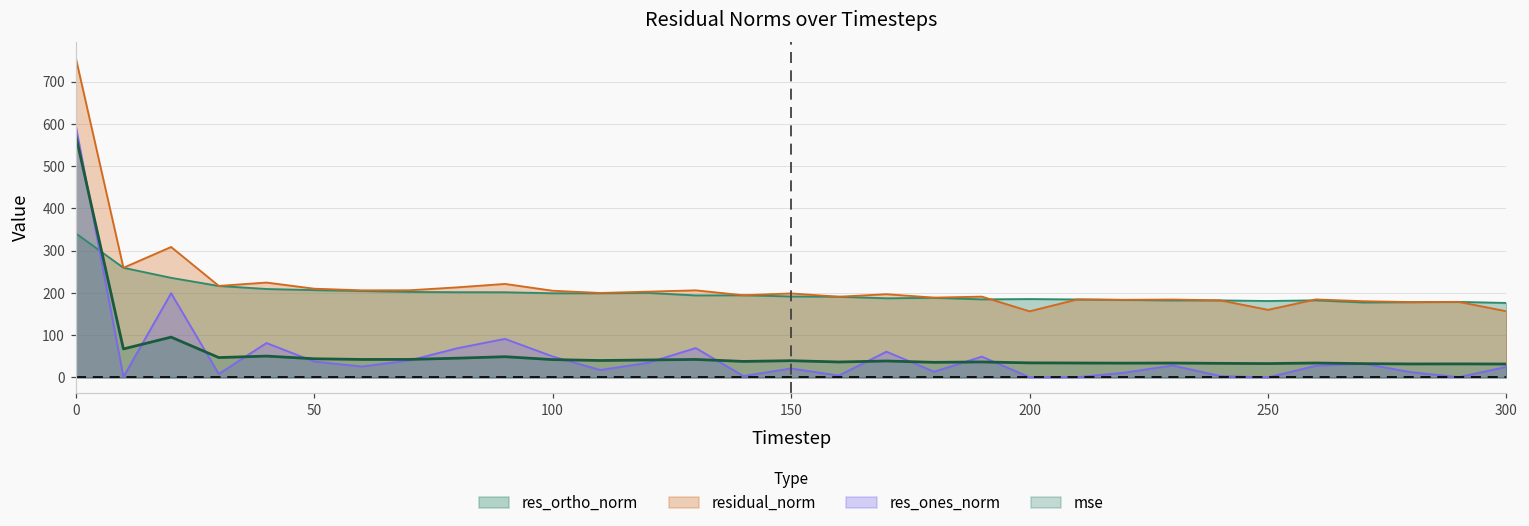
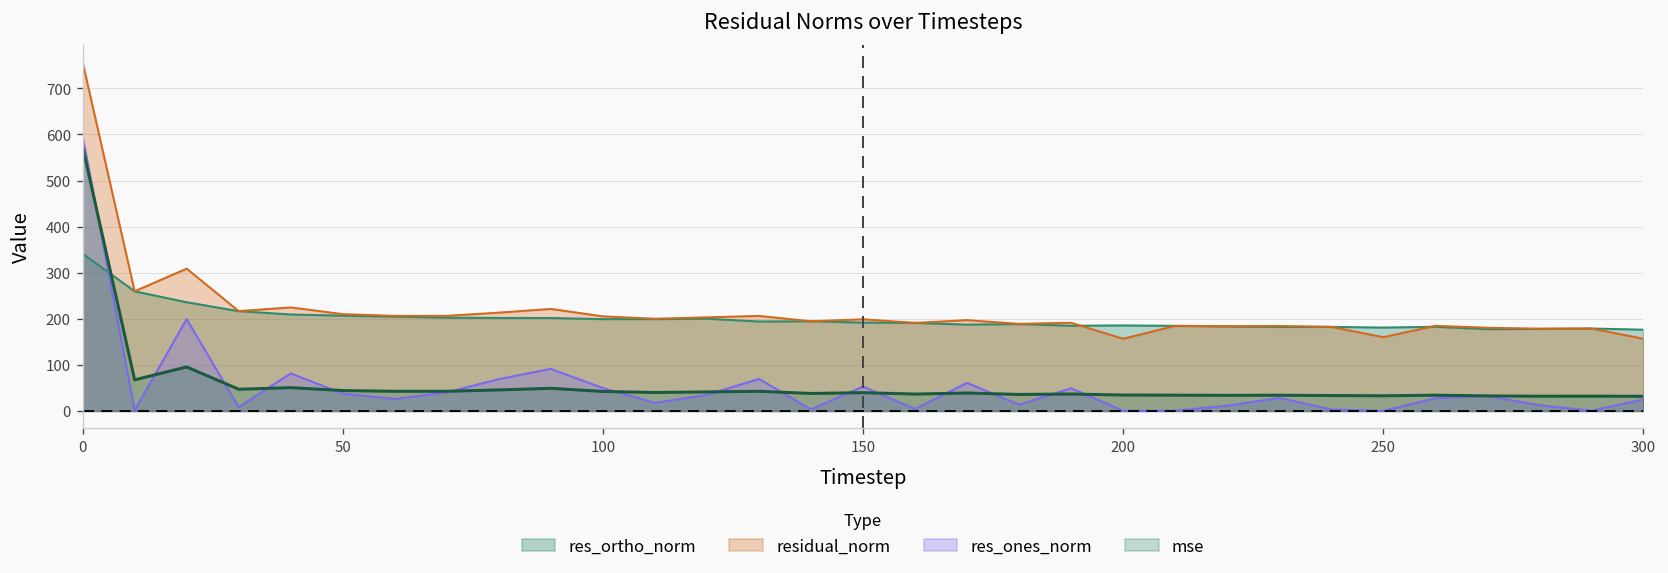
res_ones_norm, 150: 20 -> 50
